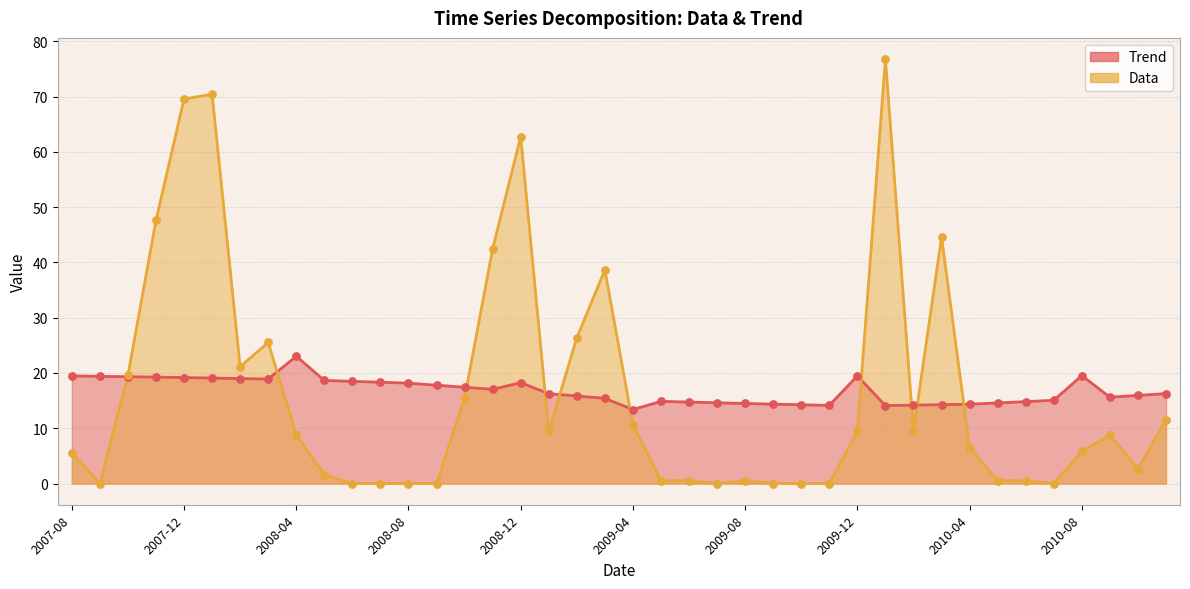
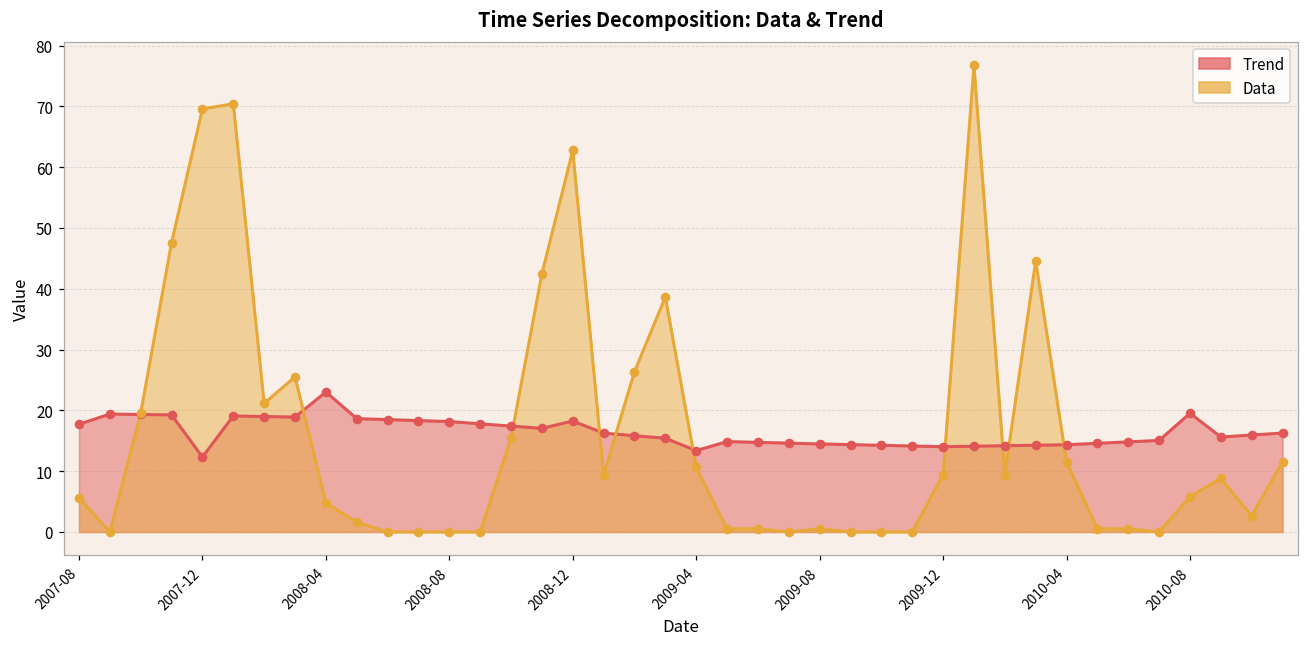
Trend, 2007-08: 19 -> 18
Trend, 2007-12: 19 -> 12
Data, 2008-04: 9 -> 5
Trend, 2009-12: 19 -> 14
Data, 2010-04: 7 -> 12
